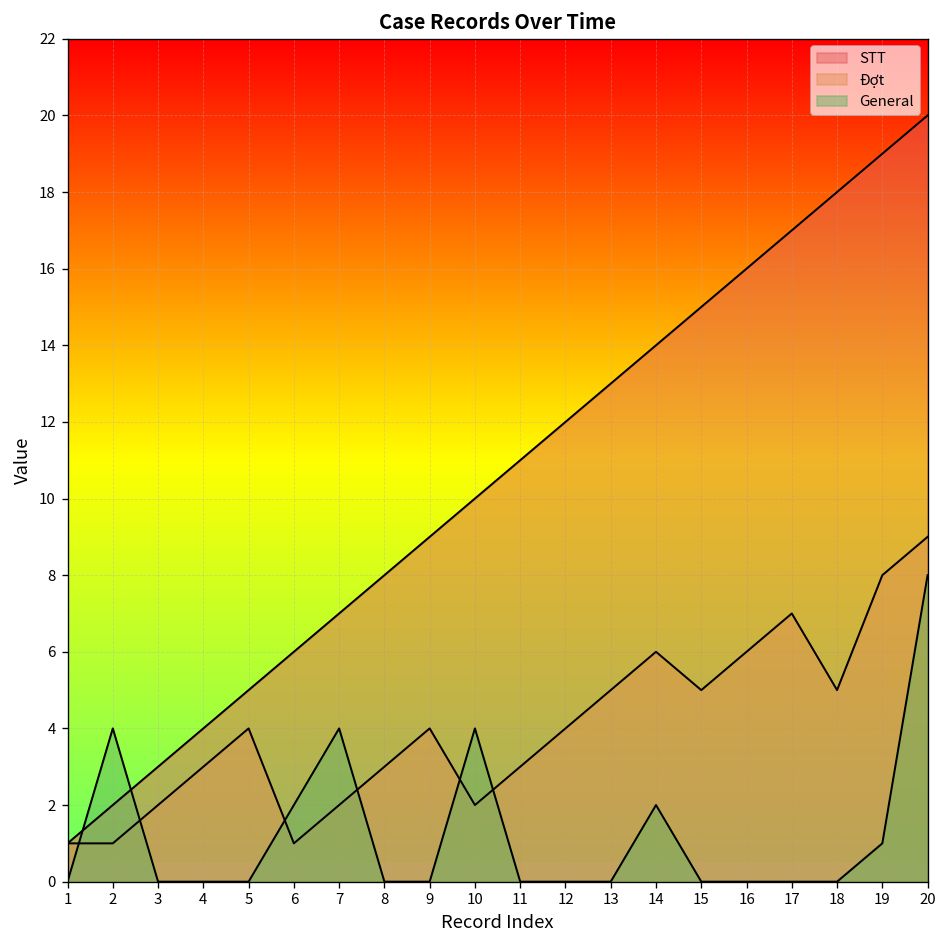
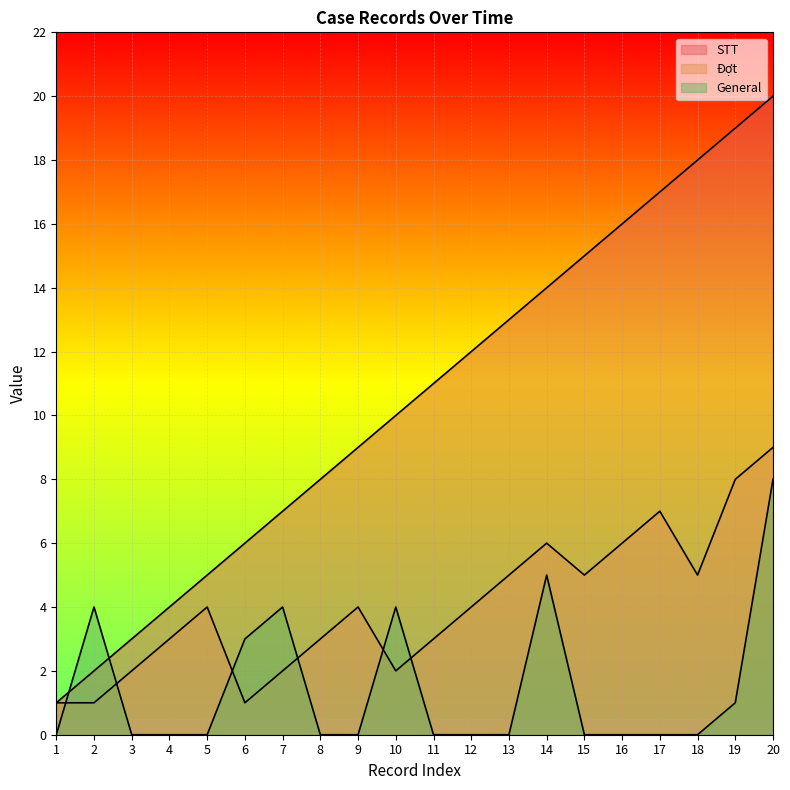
General, 6: 2 -> 3
General, 14: 2 -> 5
